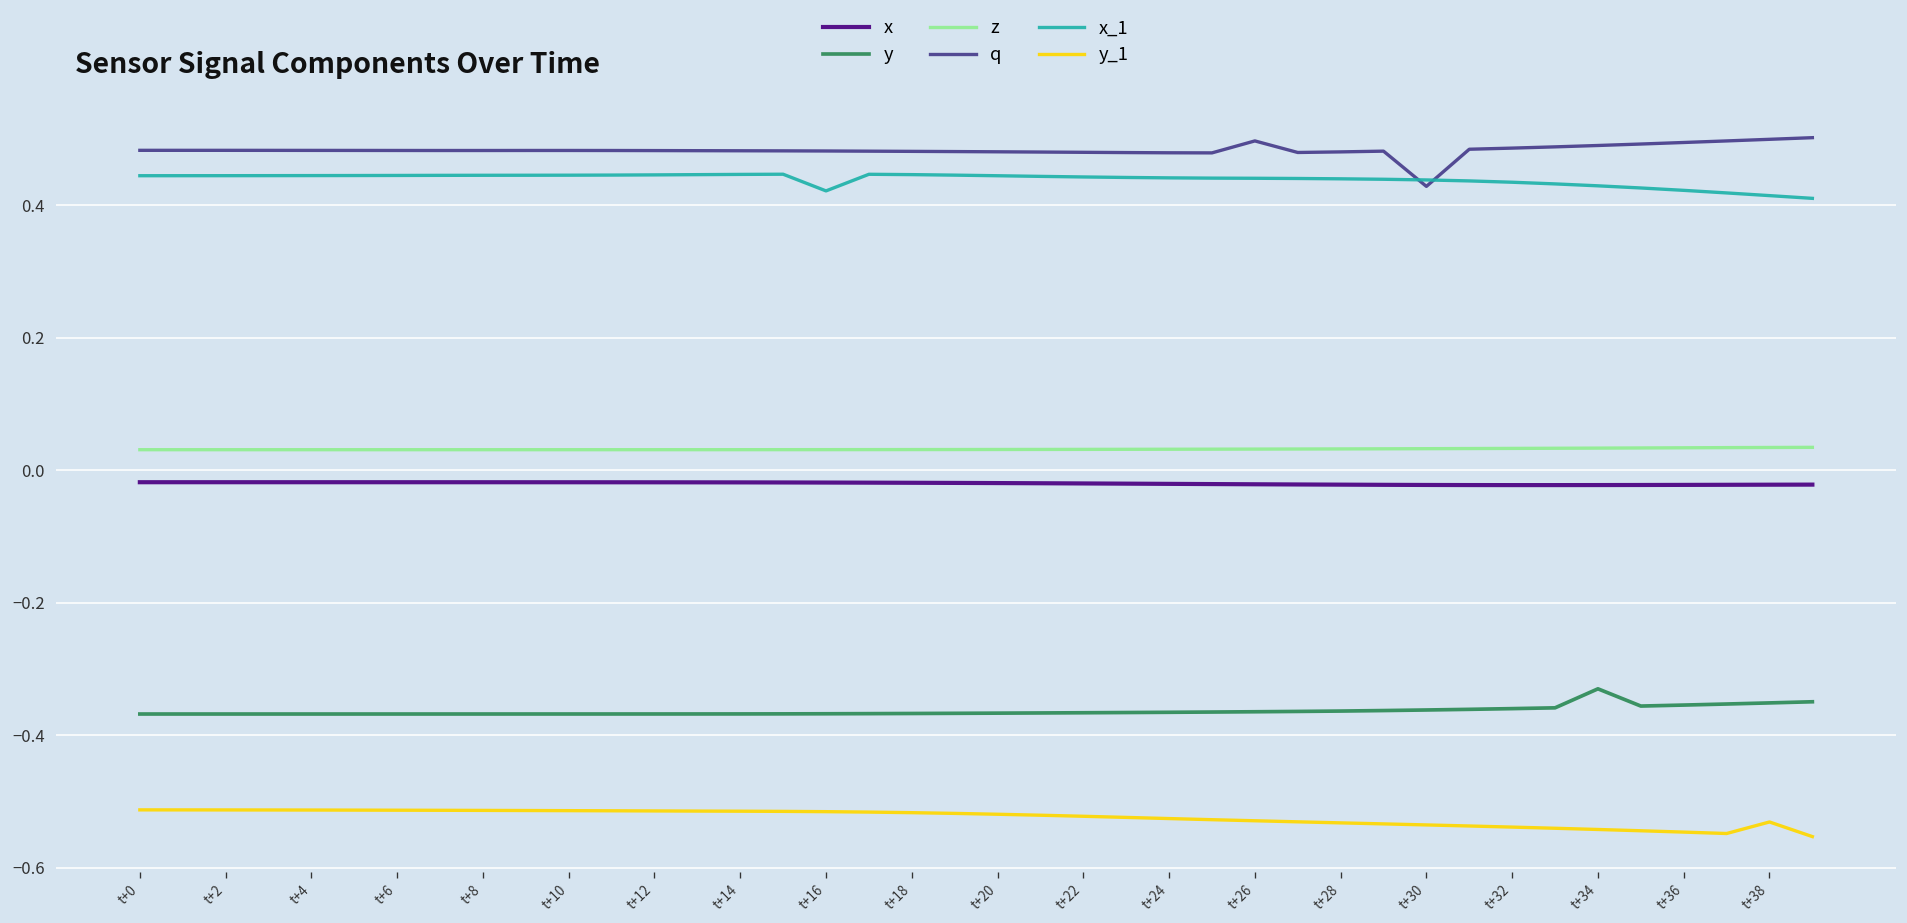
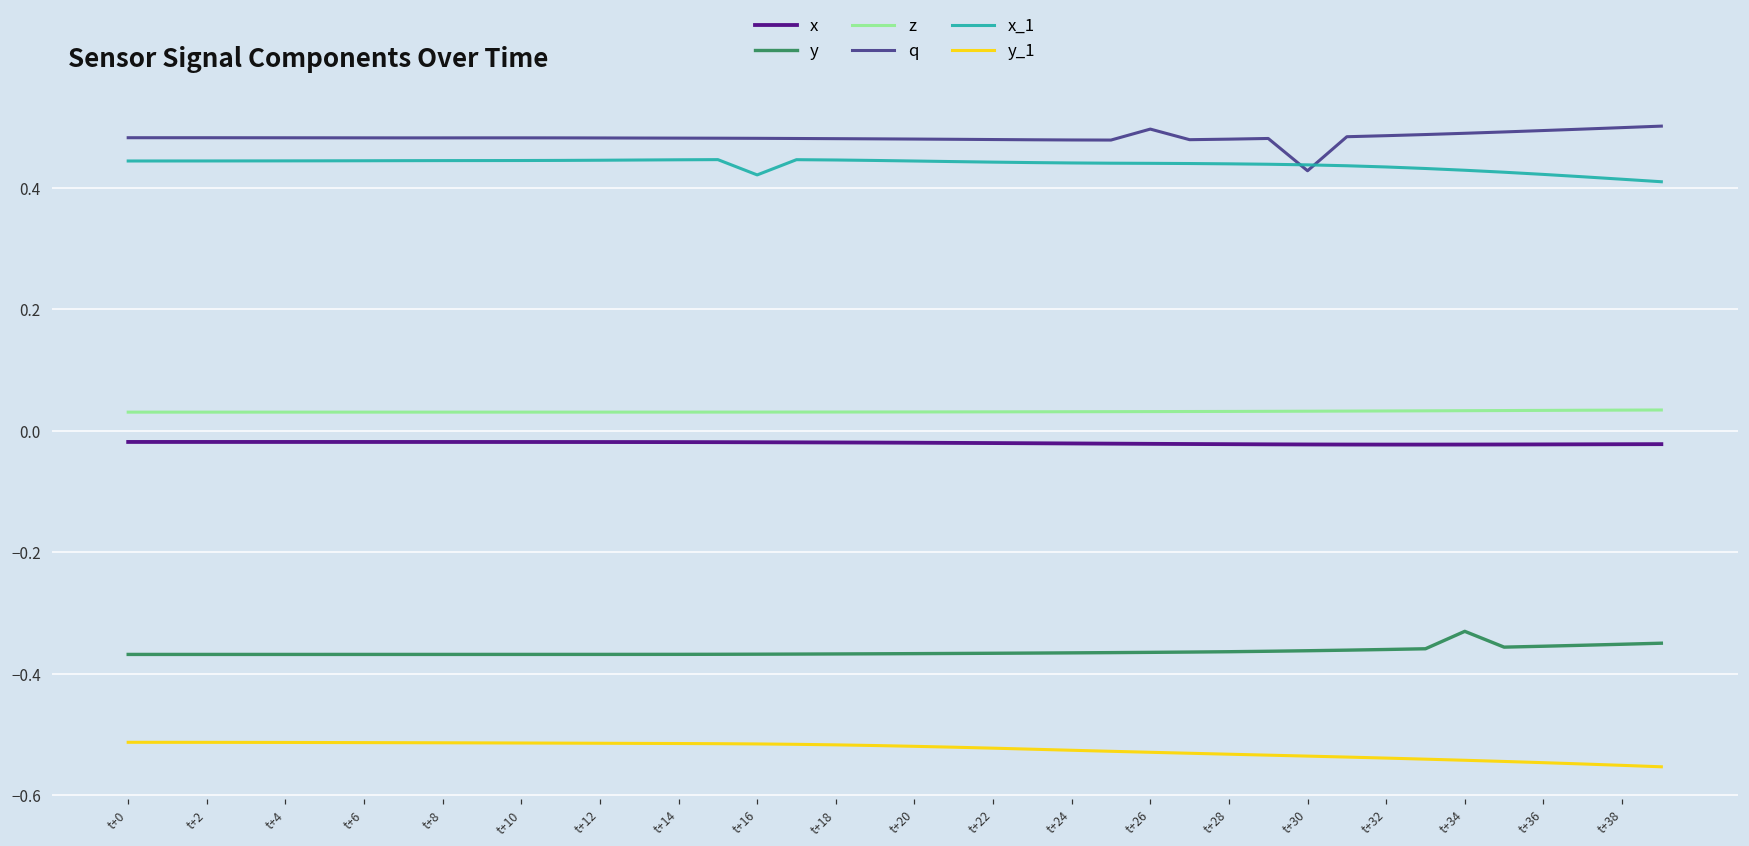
y_1, t+38: -0.53 -> -0.55
